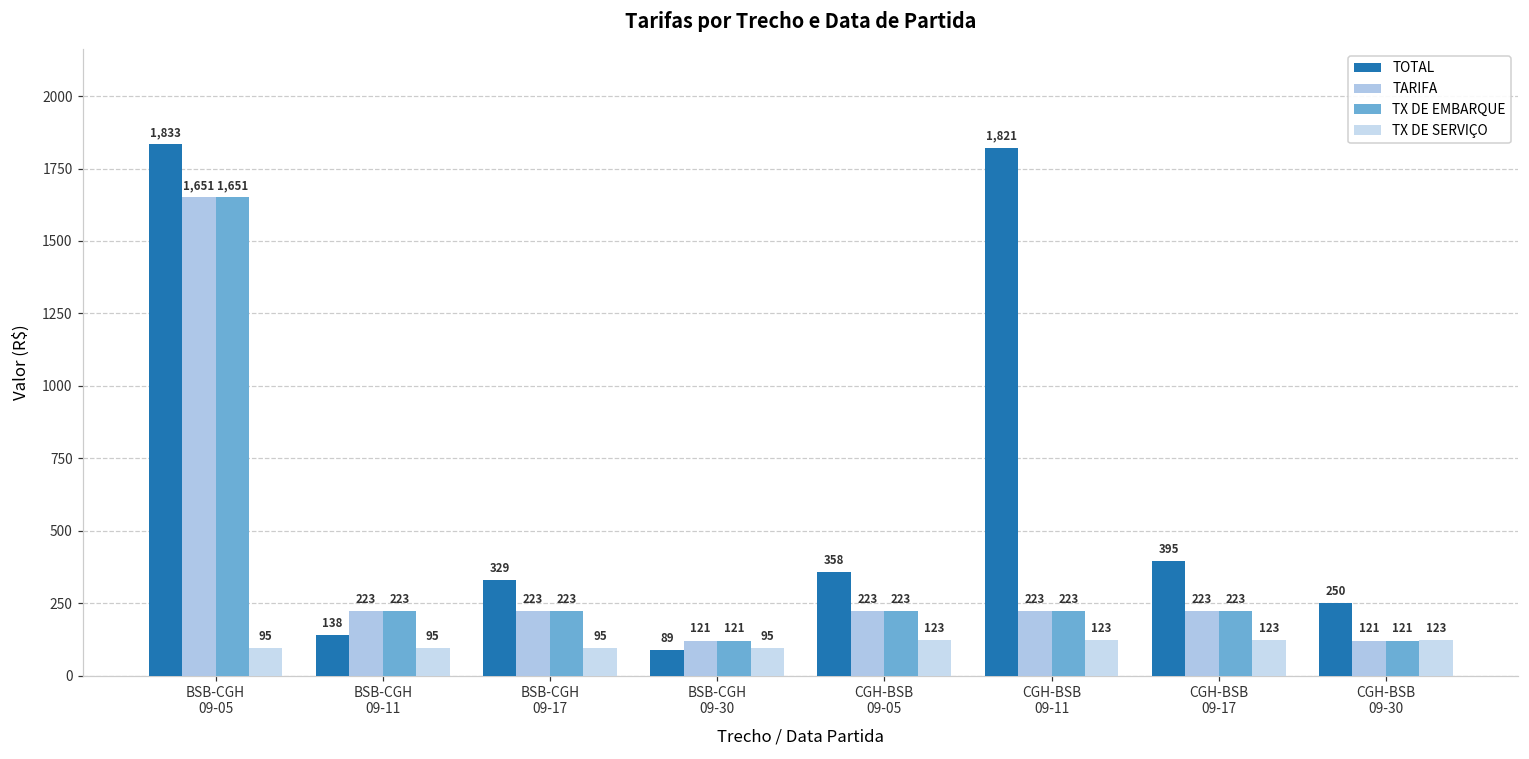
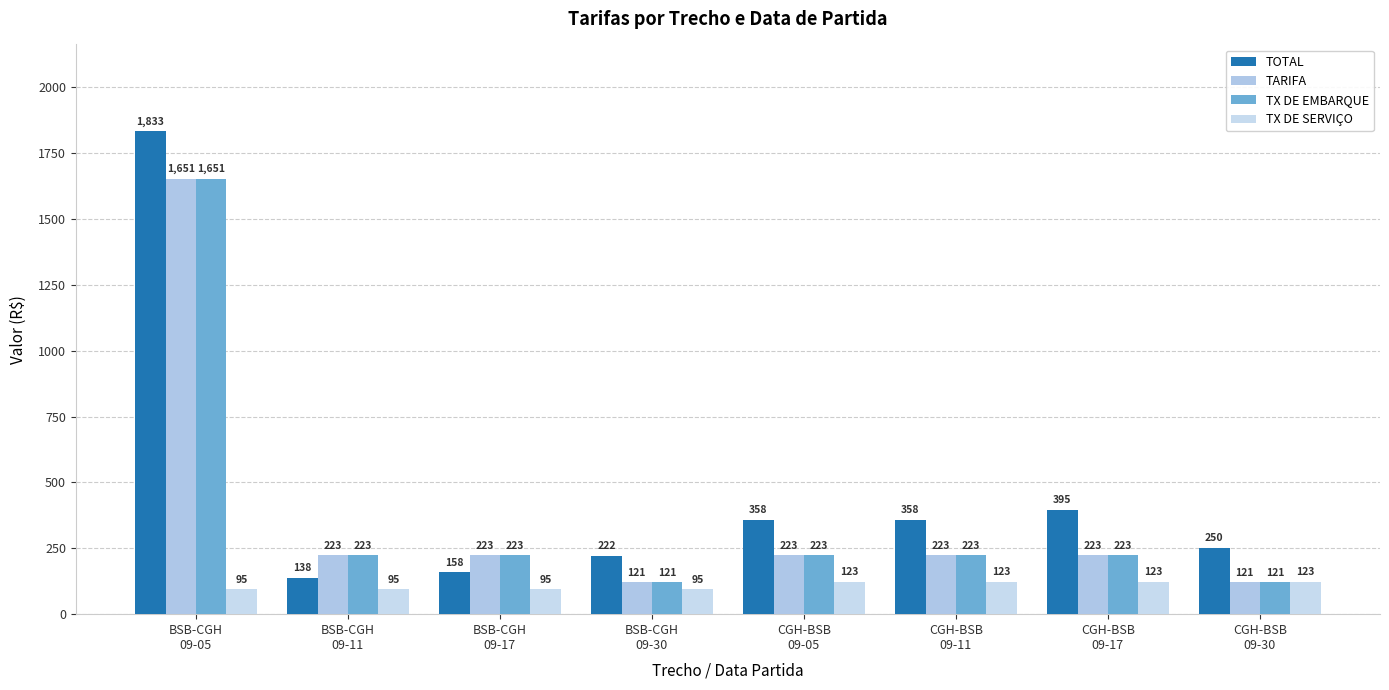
TOTAL, BSB-CGH 09-17: 329 -> 158
TOTAL, BSB-CGH 09-30: 89 -> 222
TOTAL, CGH-BSB 09-11: 1,821 -> 358
